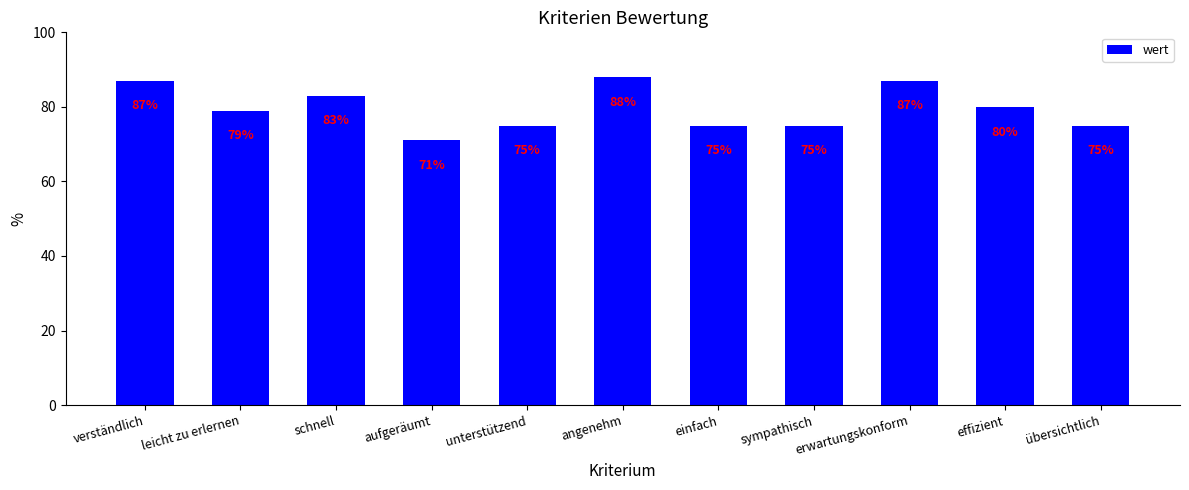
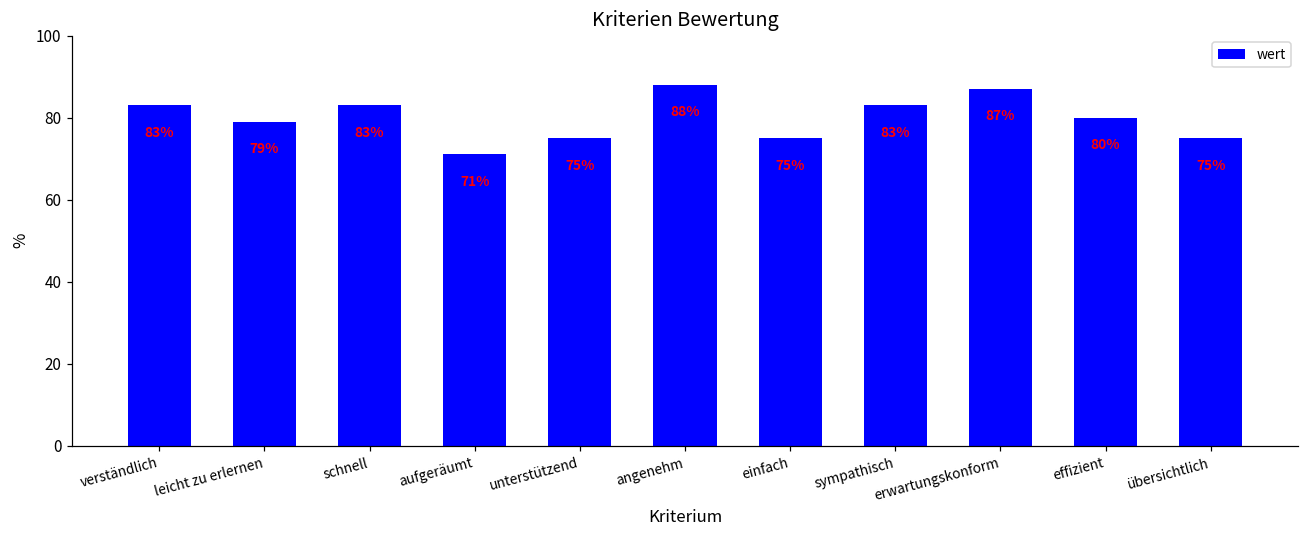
verständlich: 87% -> 83%
sympathisch: 75% -> 83%
